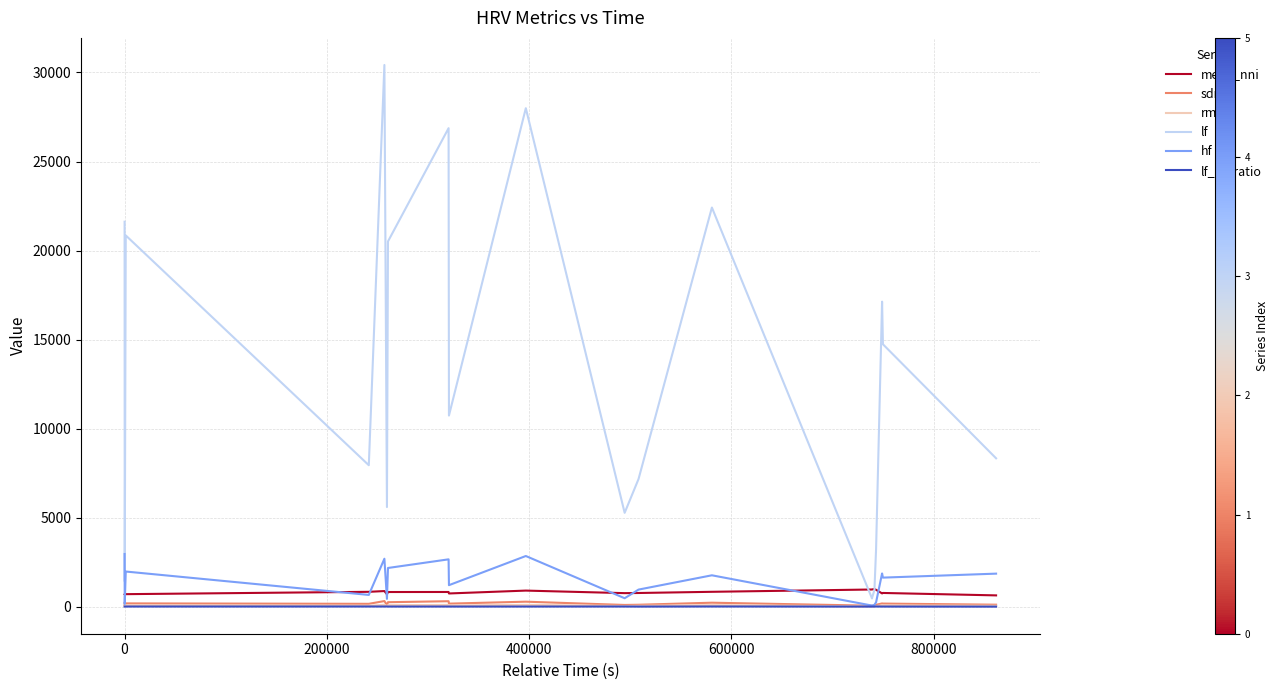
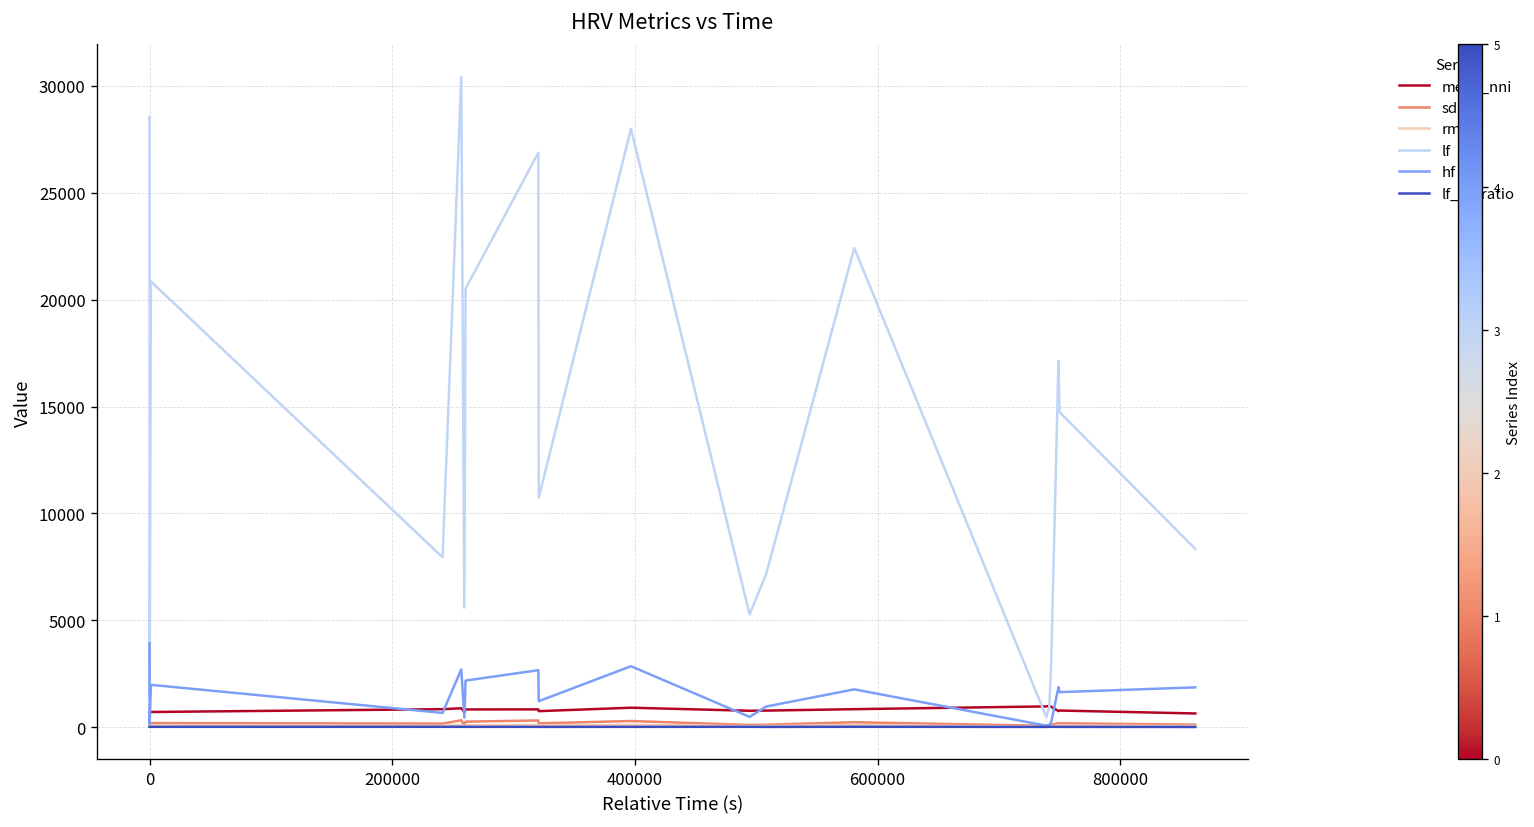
lf, 0: 21600 -> 28600
hf, 0: 3000 -> 3900
